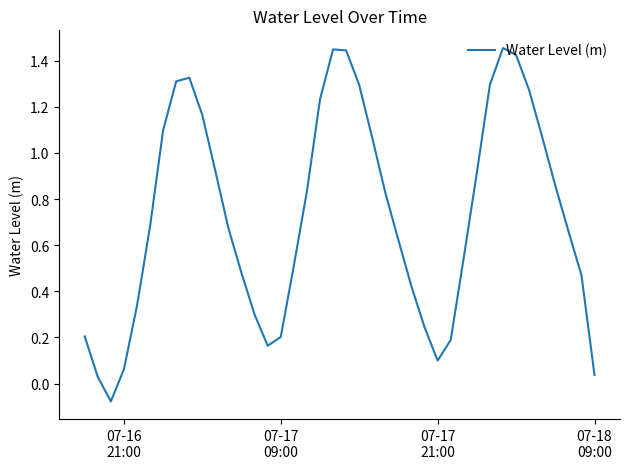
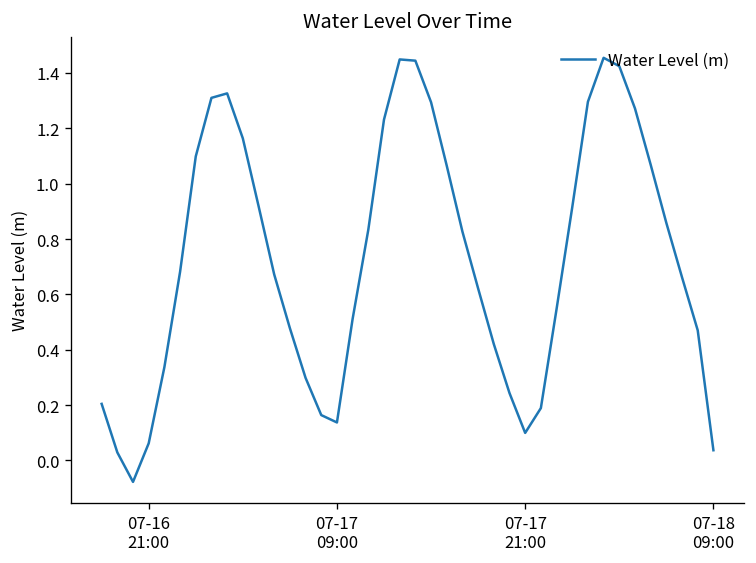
07-17 09:00: 0.20 -> 0.14
